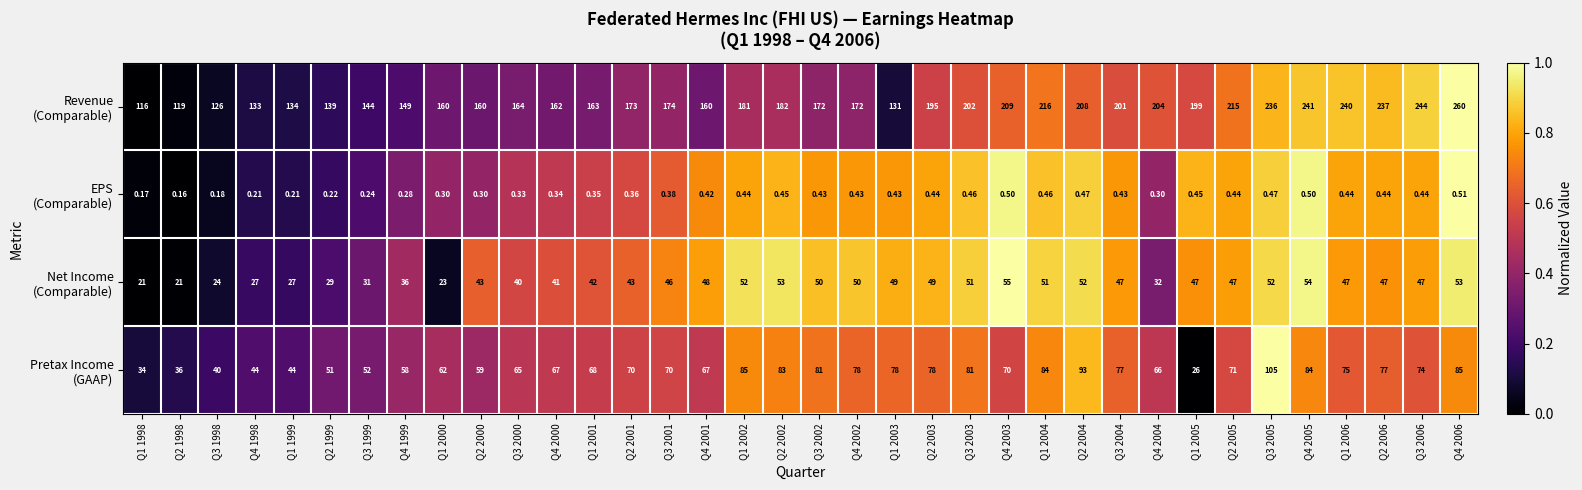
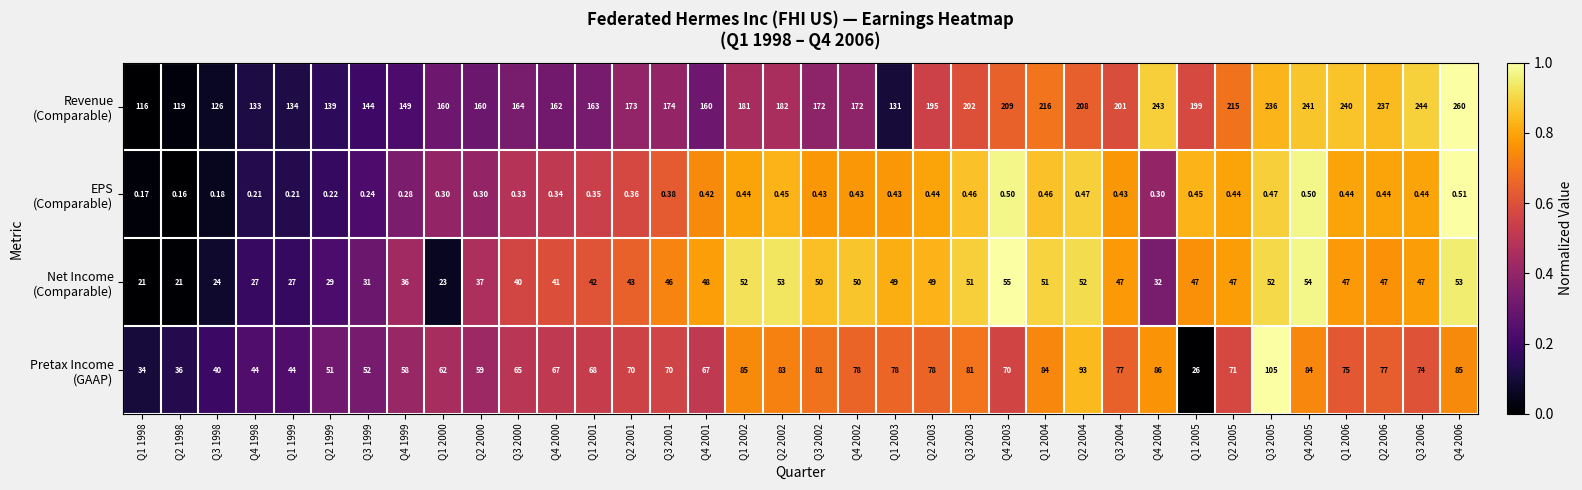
Revenue (Comparable), Q4 2004: 204 -> 243
Net Income (Comparable), Q2 2000: 43 -> 37
Pretax Income (GAAP), Q4 2004: 66 -> 86
